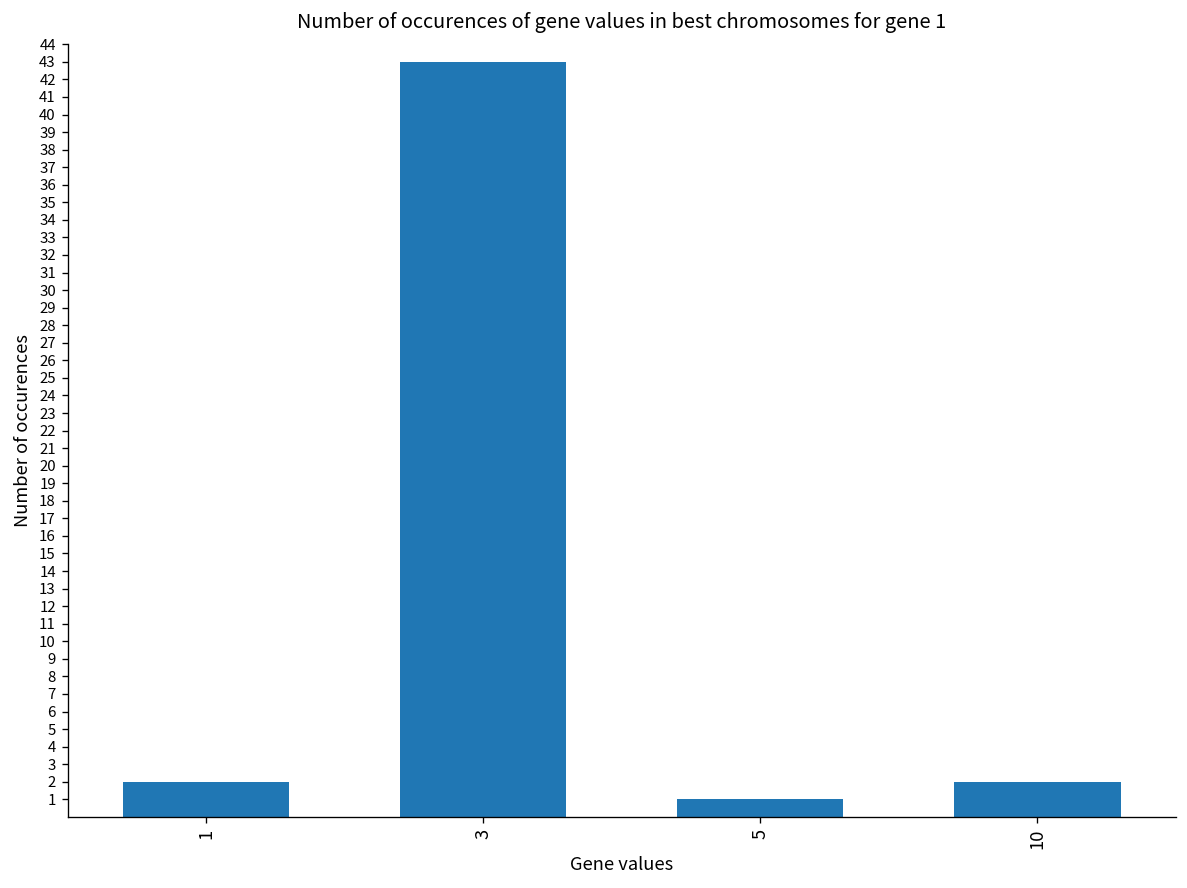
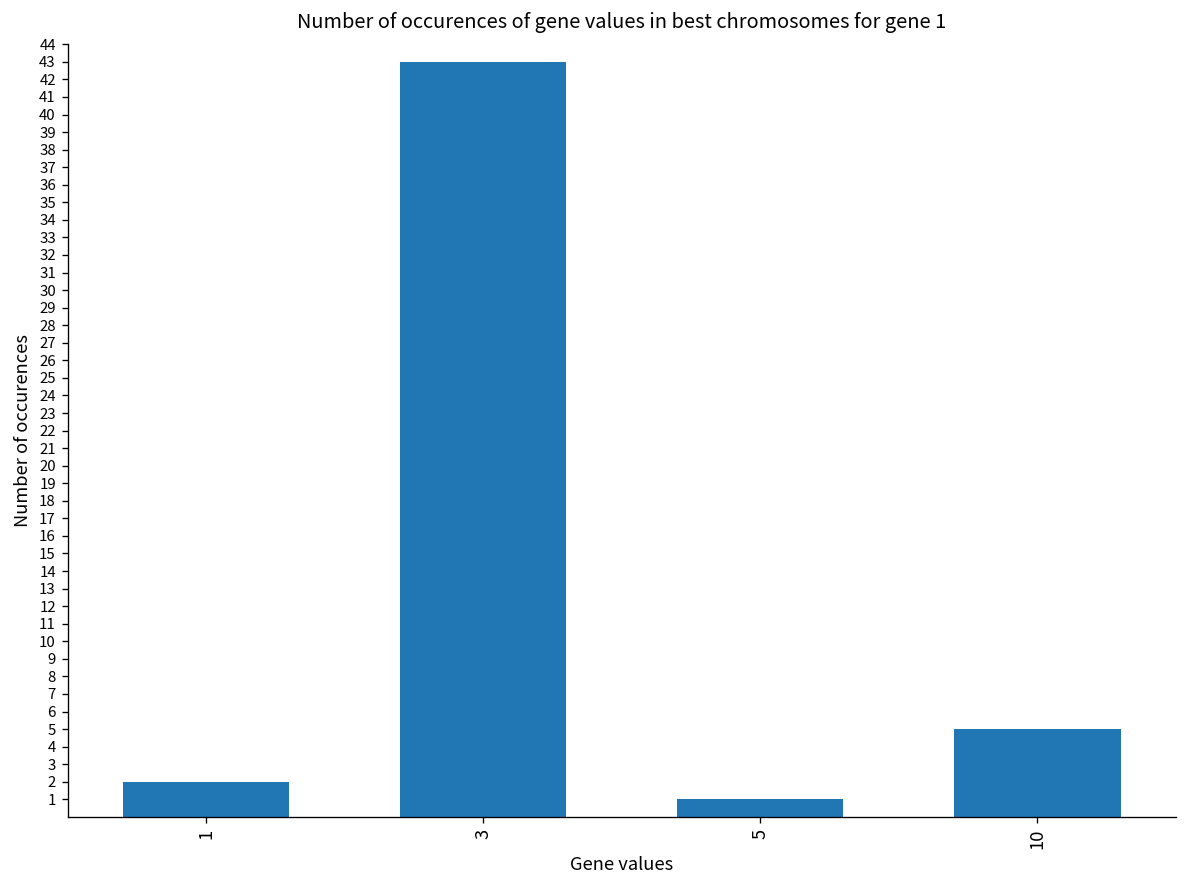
10: 2 -> 5
